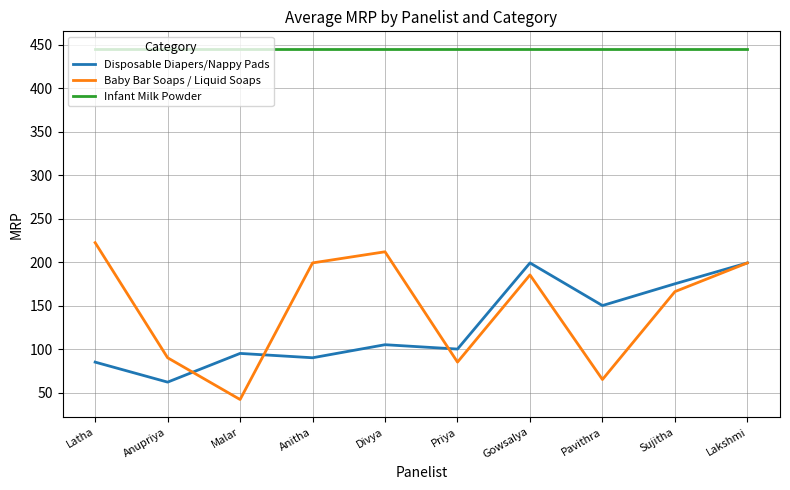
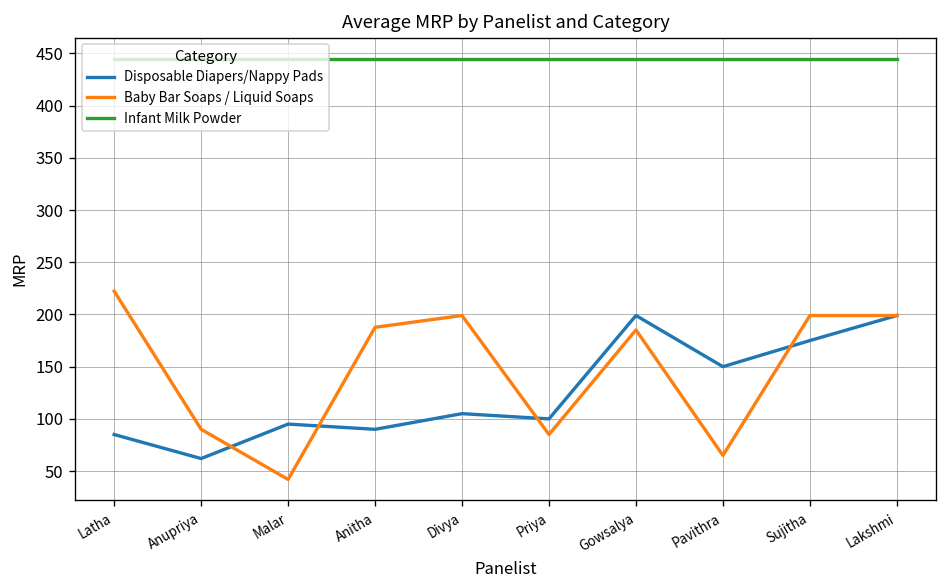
Baby Bar Soaps / Liquid Soaps, Anitha: 200 -> 190
Baby Bar Soaps / Liquid Soaps, Divya: 210 -> 200
Baby Bar Soaps / Liquid Soaps, Sujitha: 170 -> 200
